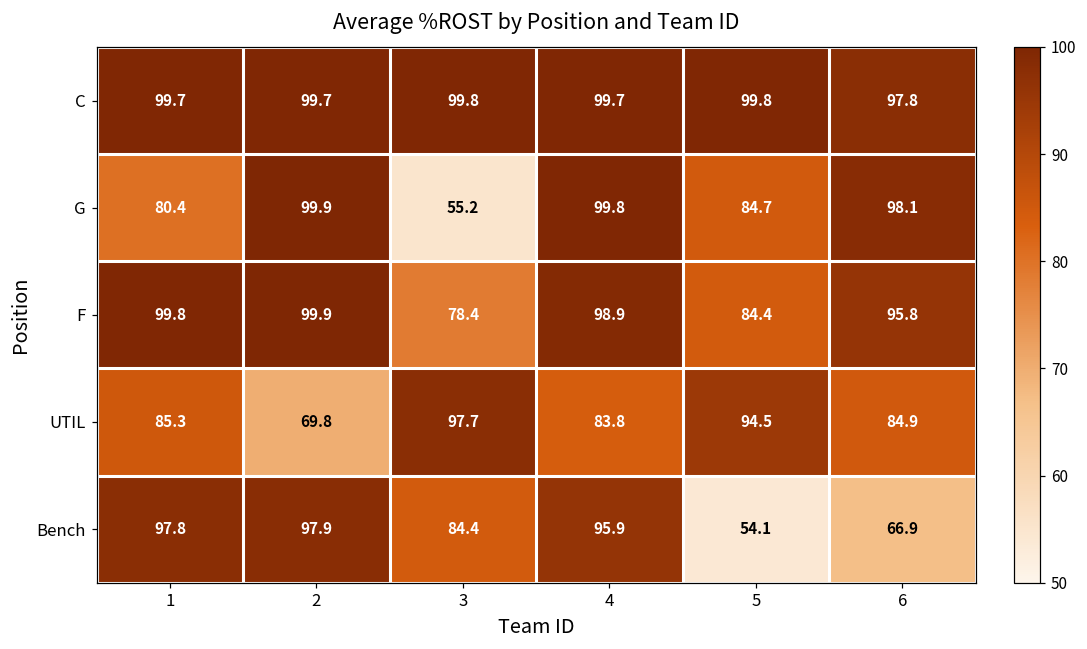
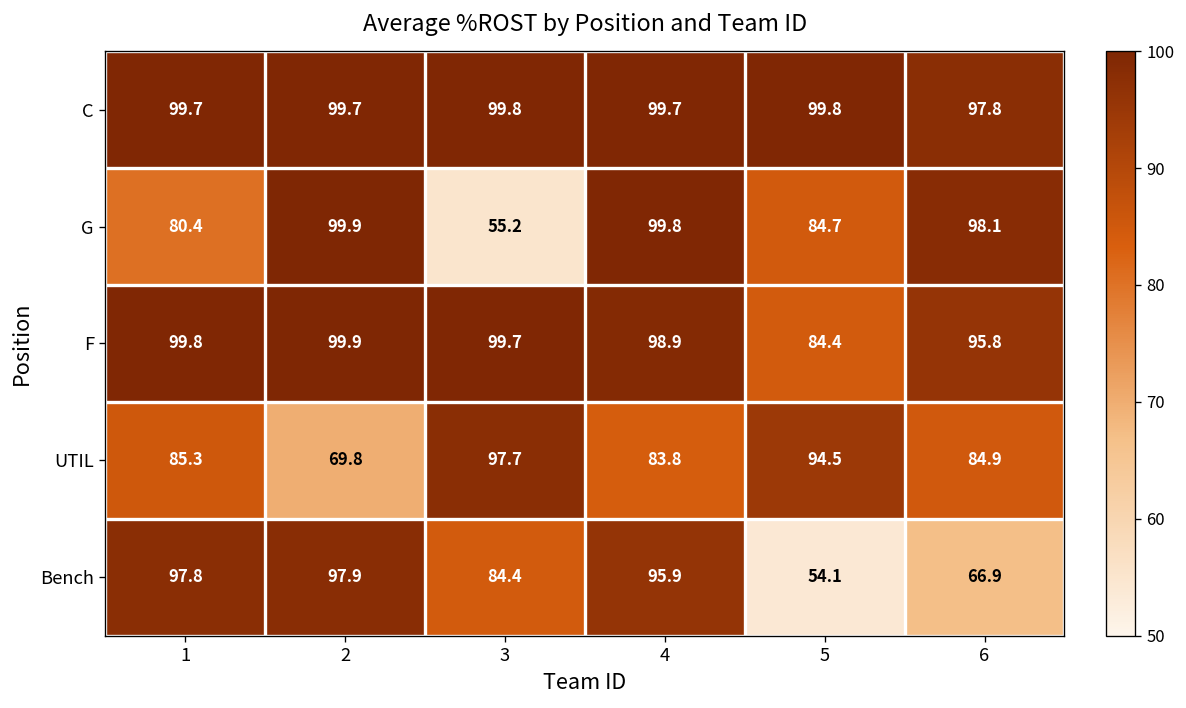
F, 3: 78.4 -> 99.7
